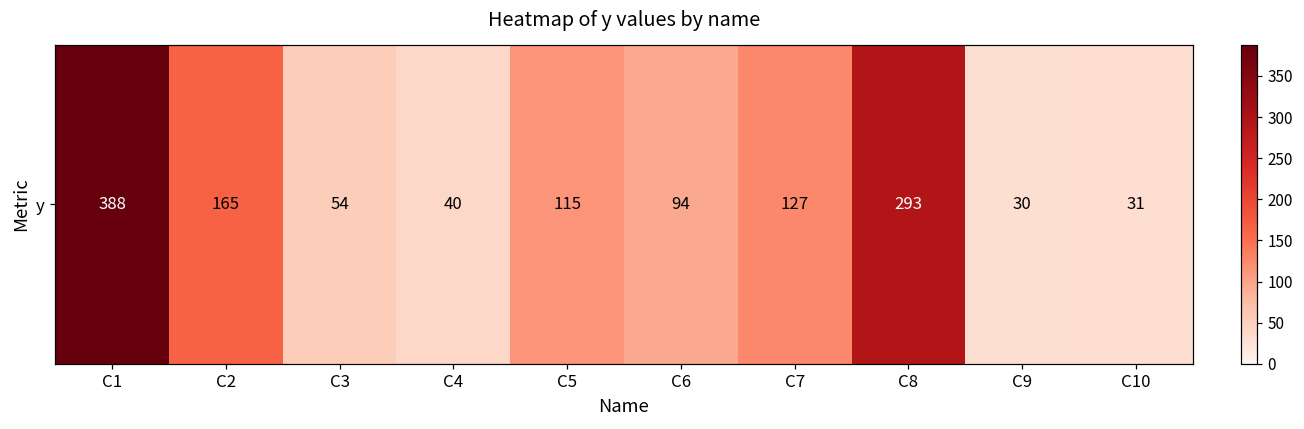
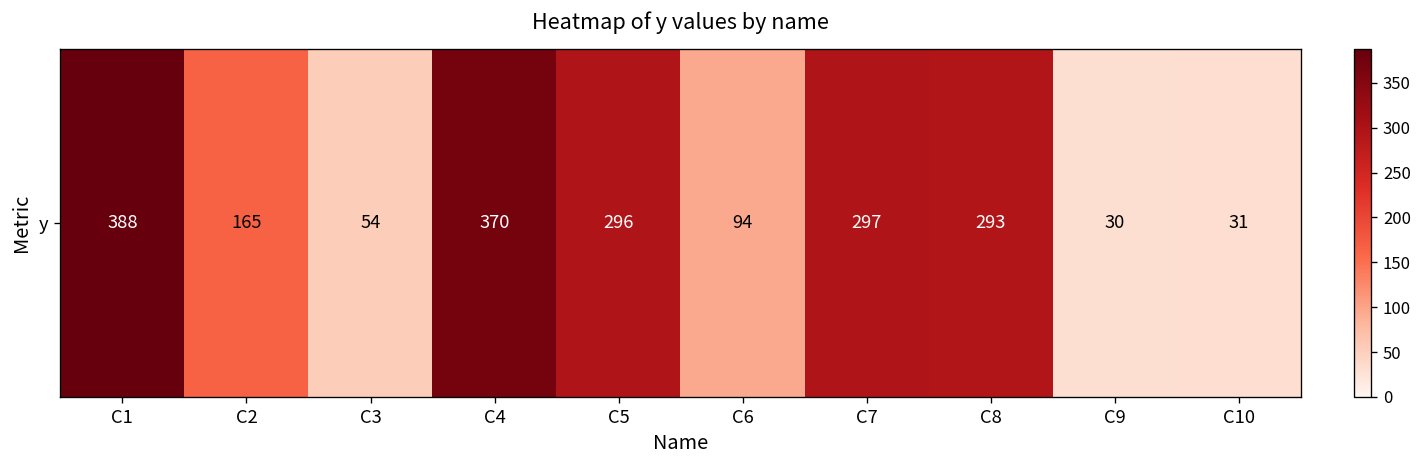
y, C4: 40 -> 370
y, C5: 115 -> 296
y, C7: 127 -> 297
